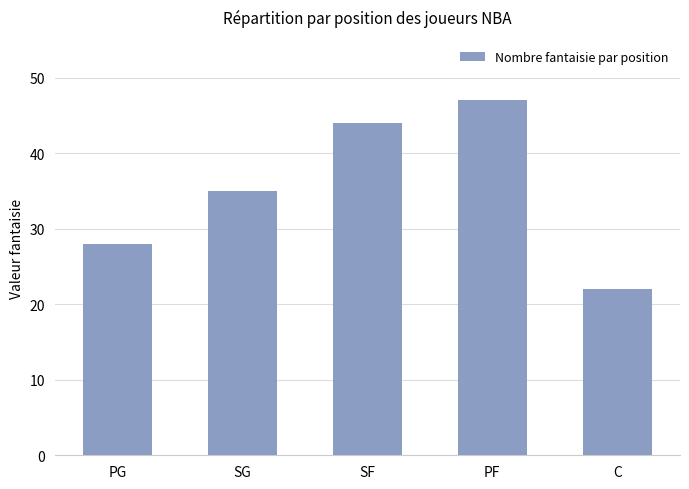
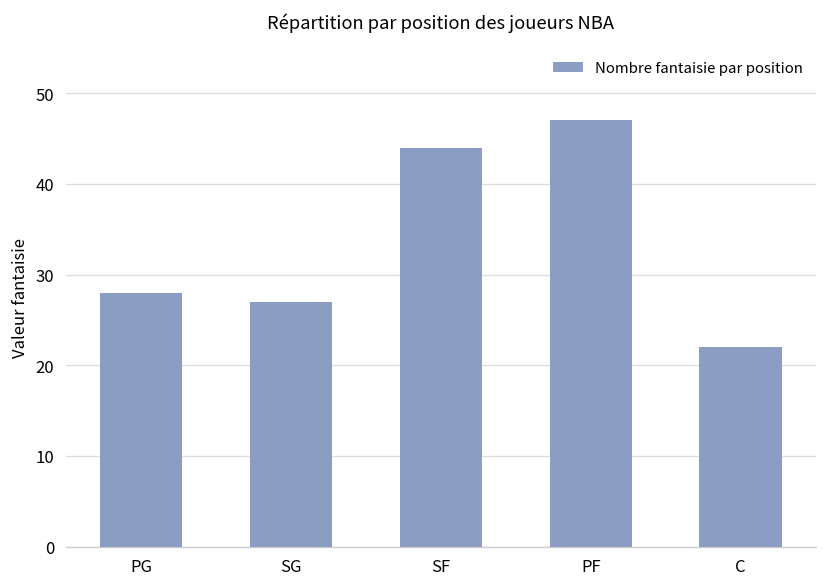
SG: 35 -> 27
